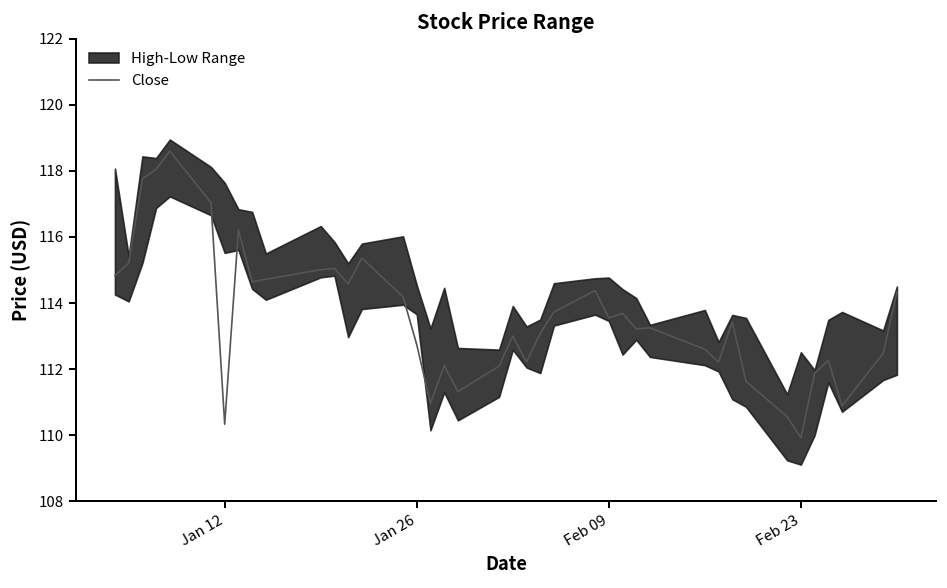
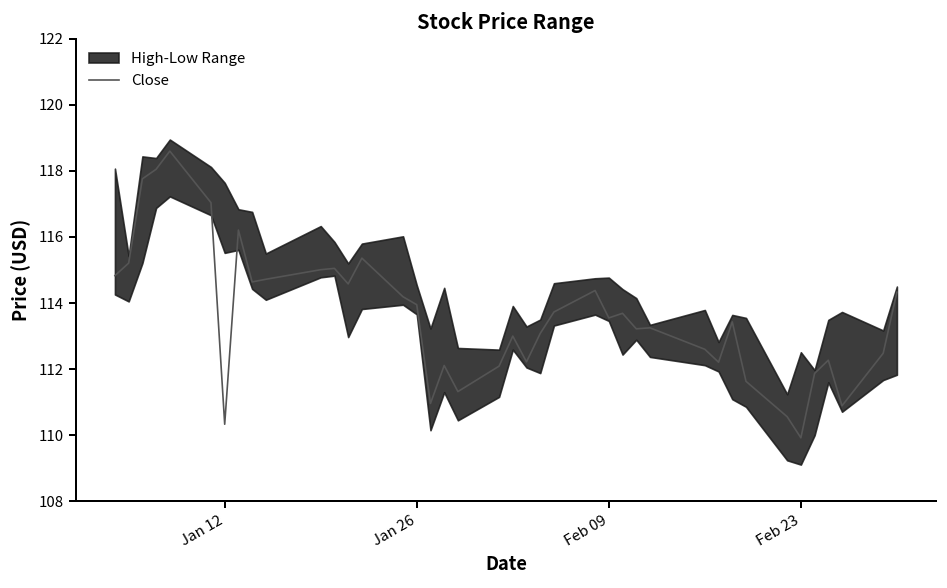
Close, Jan 26: 112.7 -> 113.9
